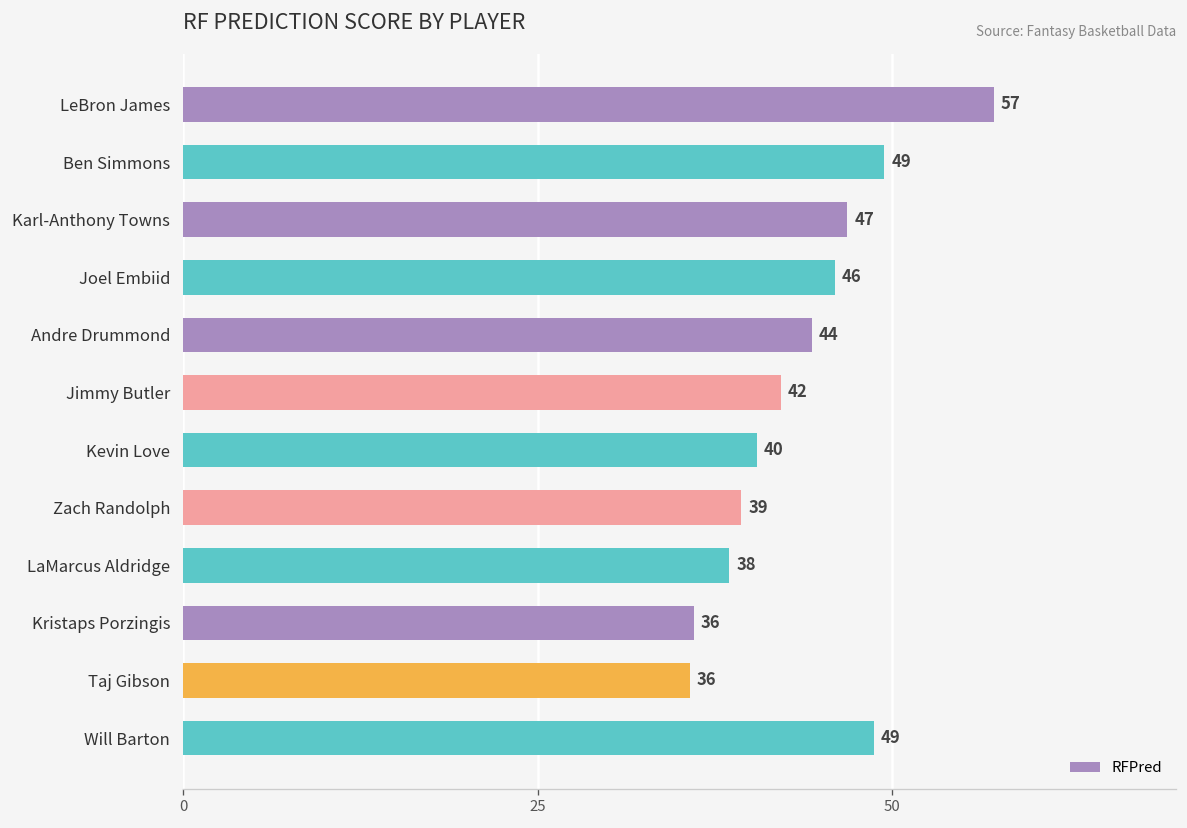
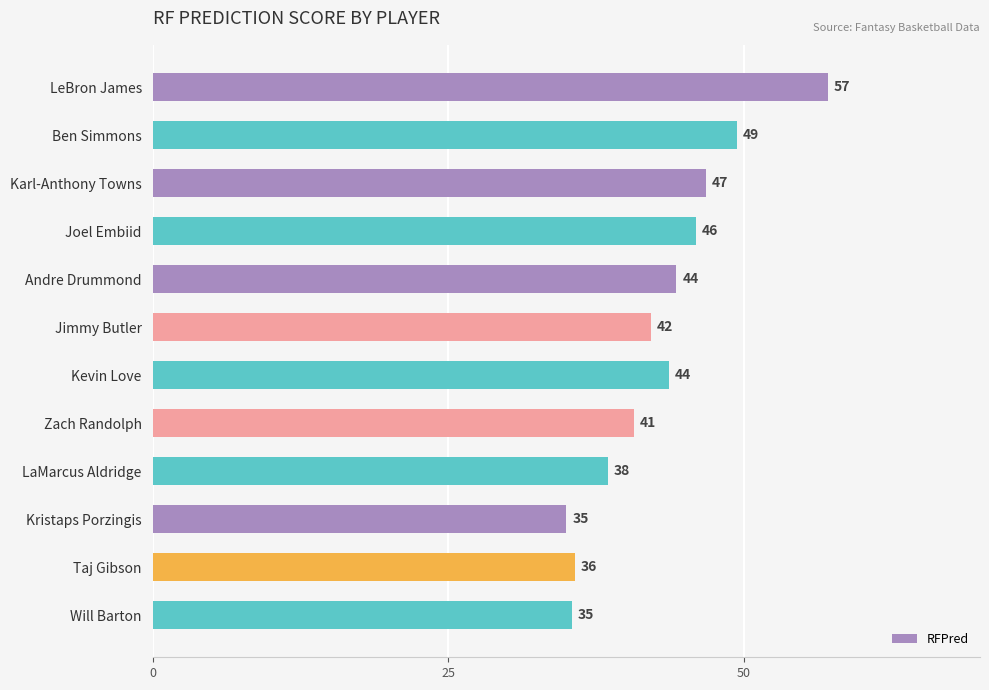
Kevin Love: 40 -> 44
Zach Randolph: 39 -> 41
Kristaps Porzingis: 36 -> 35
Will Barton: 49 -> 35
